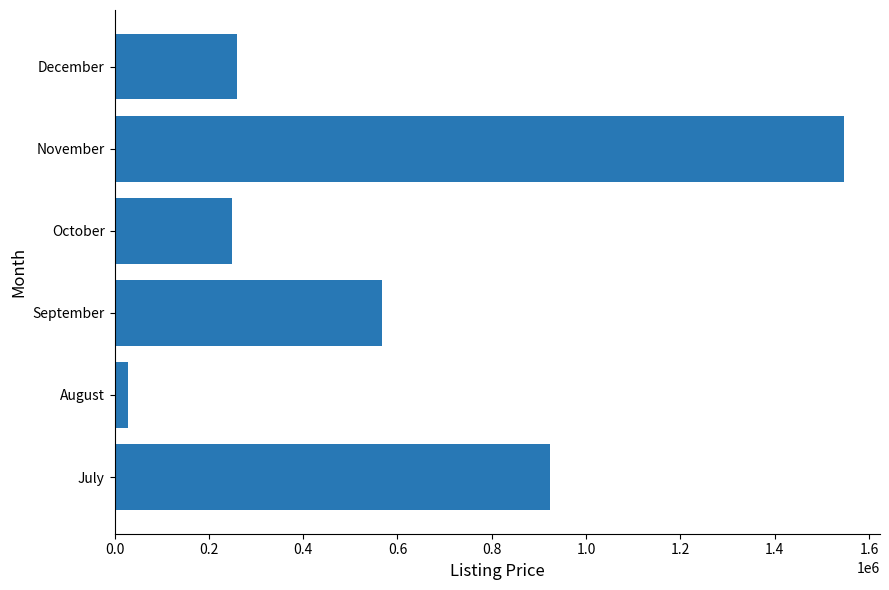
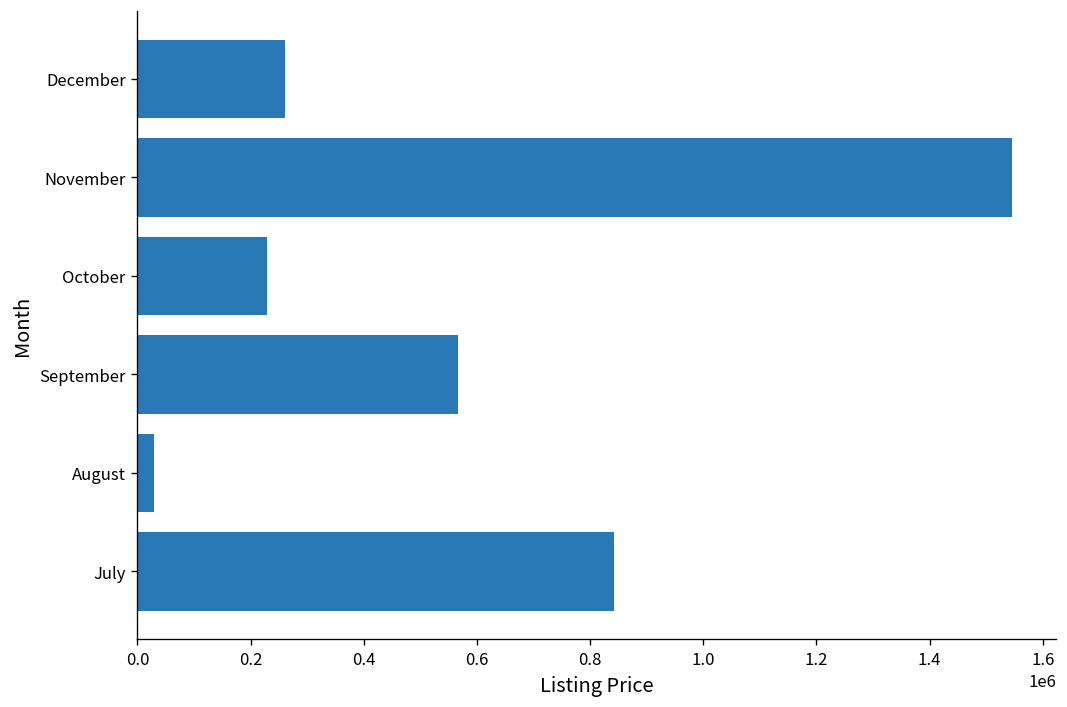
October: 250000 -> 230000
July: 920000 -> 840000
